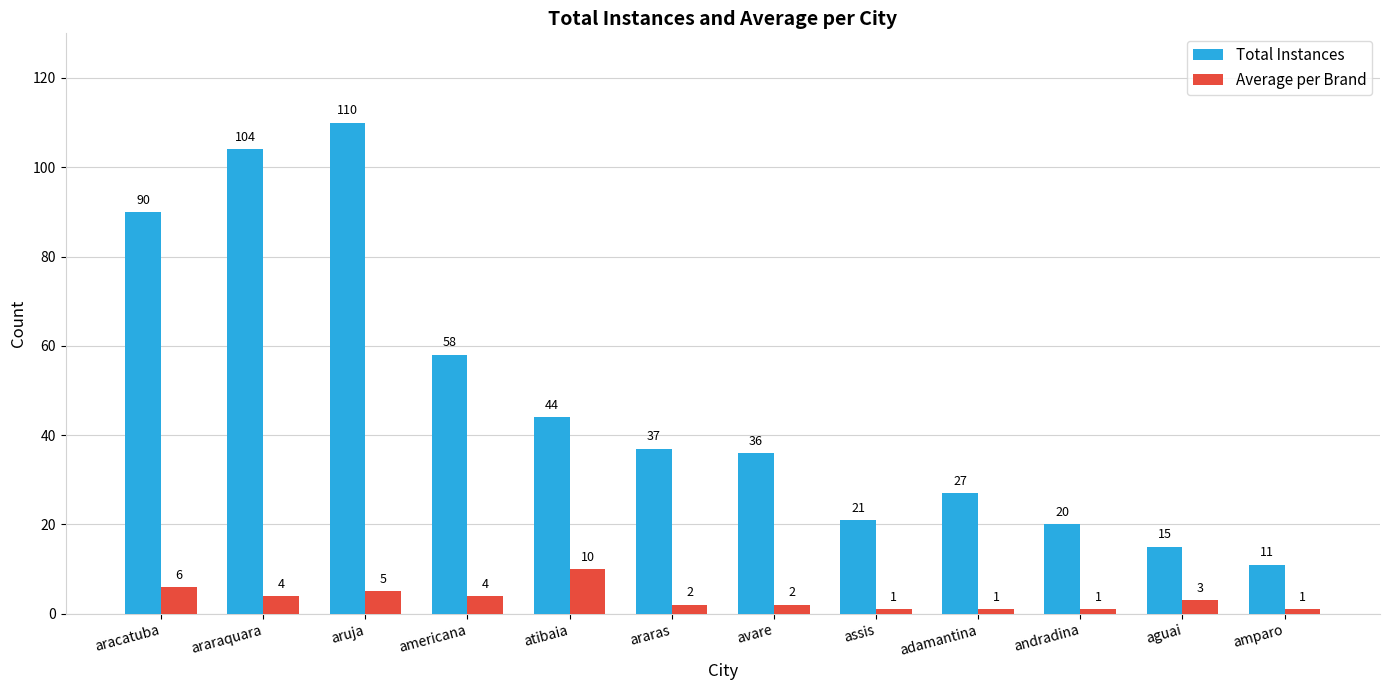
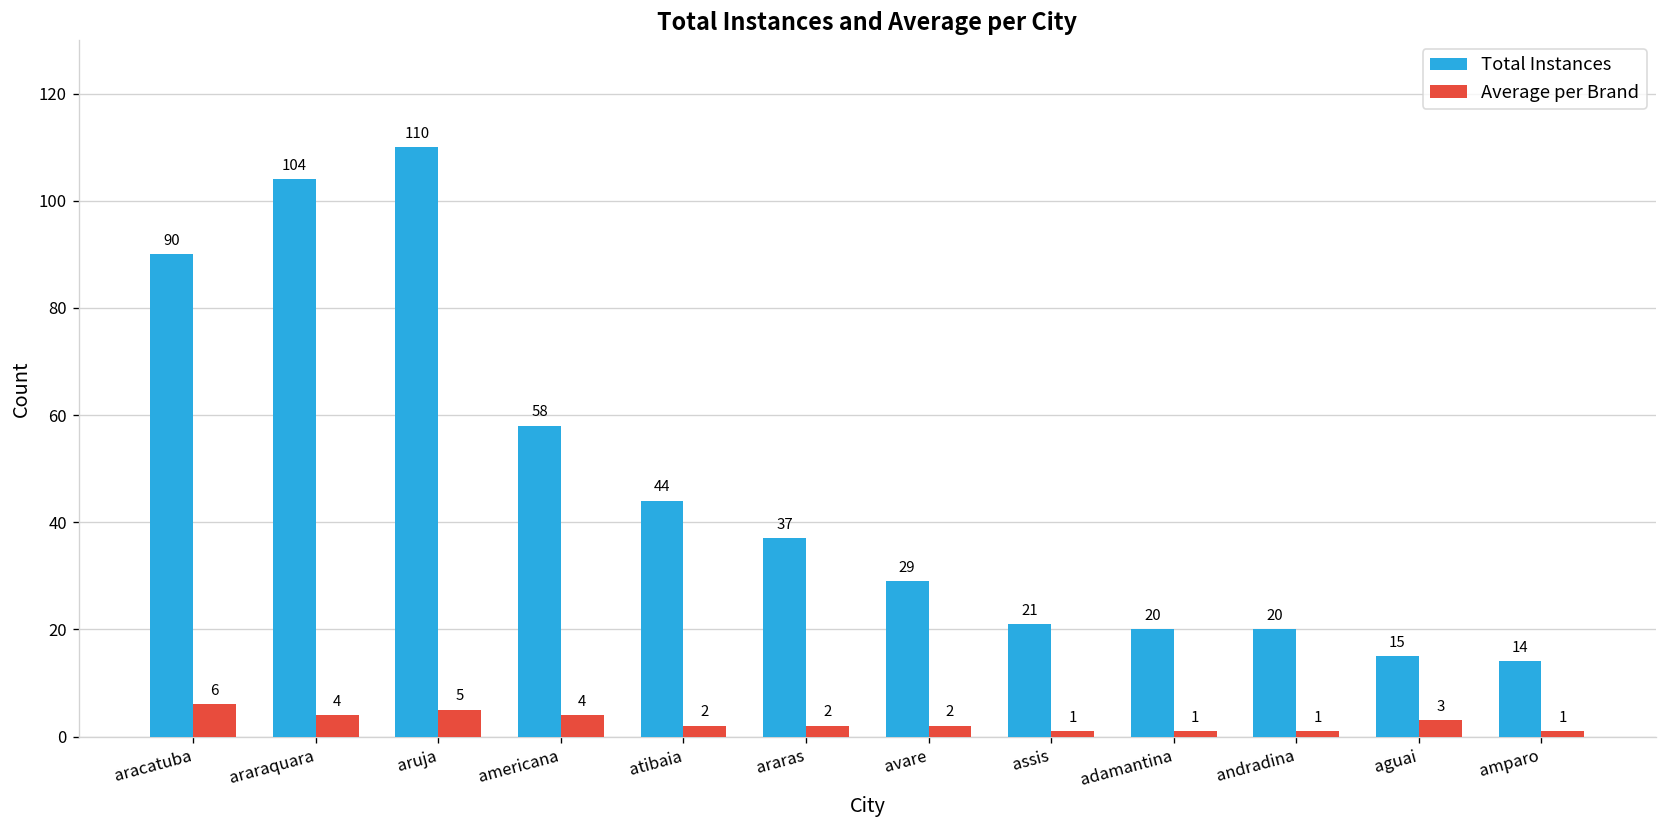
Average per Brand, atibaia: 10 -> 2
Total Instances, avare: 36 -> 29
Total Instances, adamantina: 27 -> 20
Total Instances, amparo: 11 -> 14
